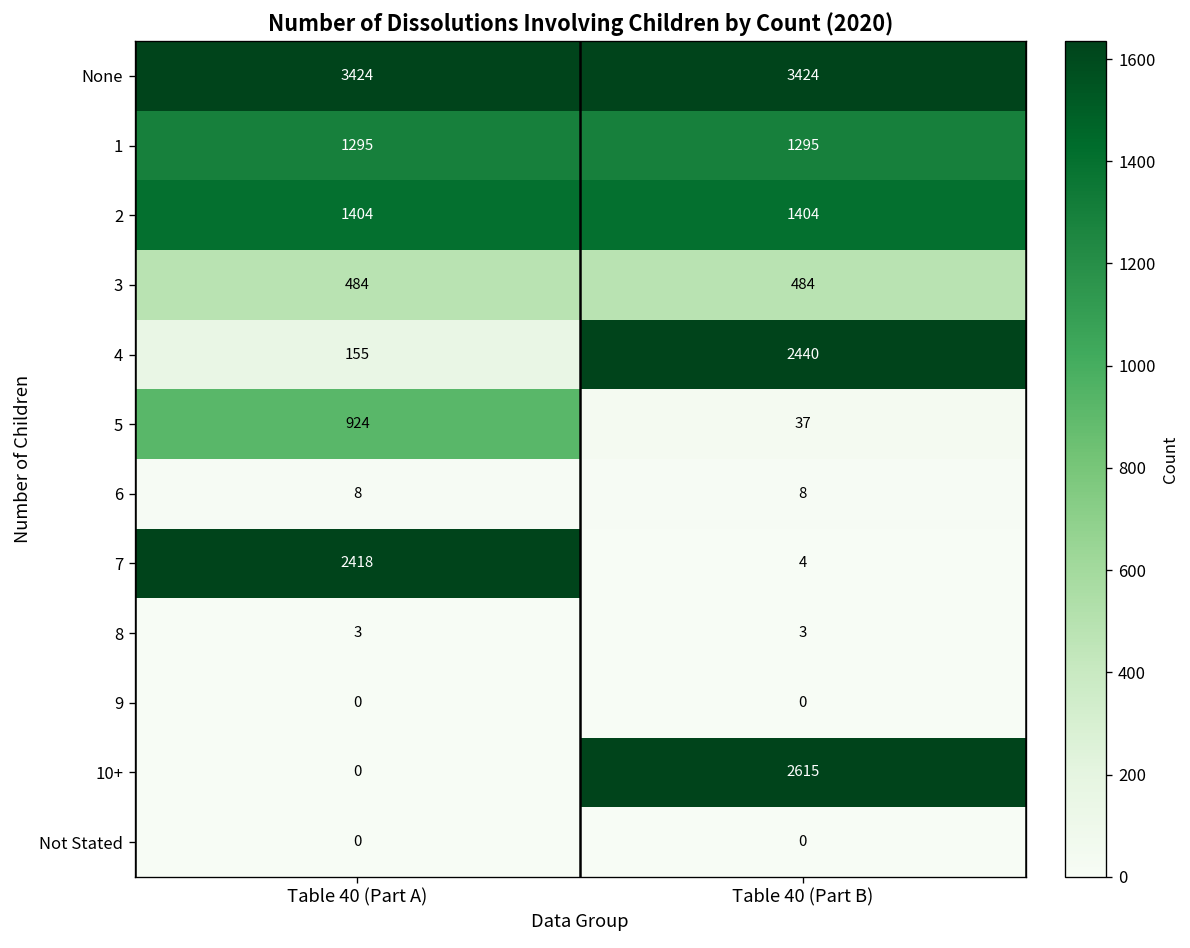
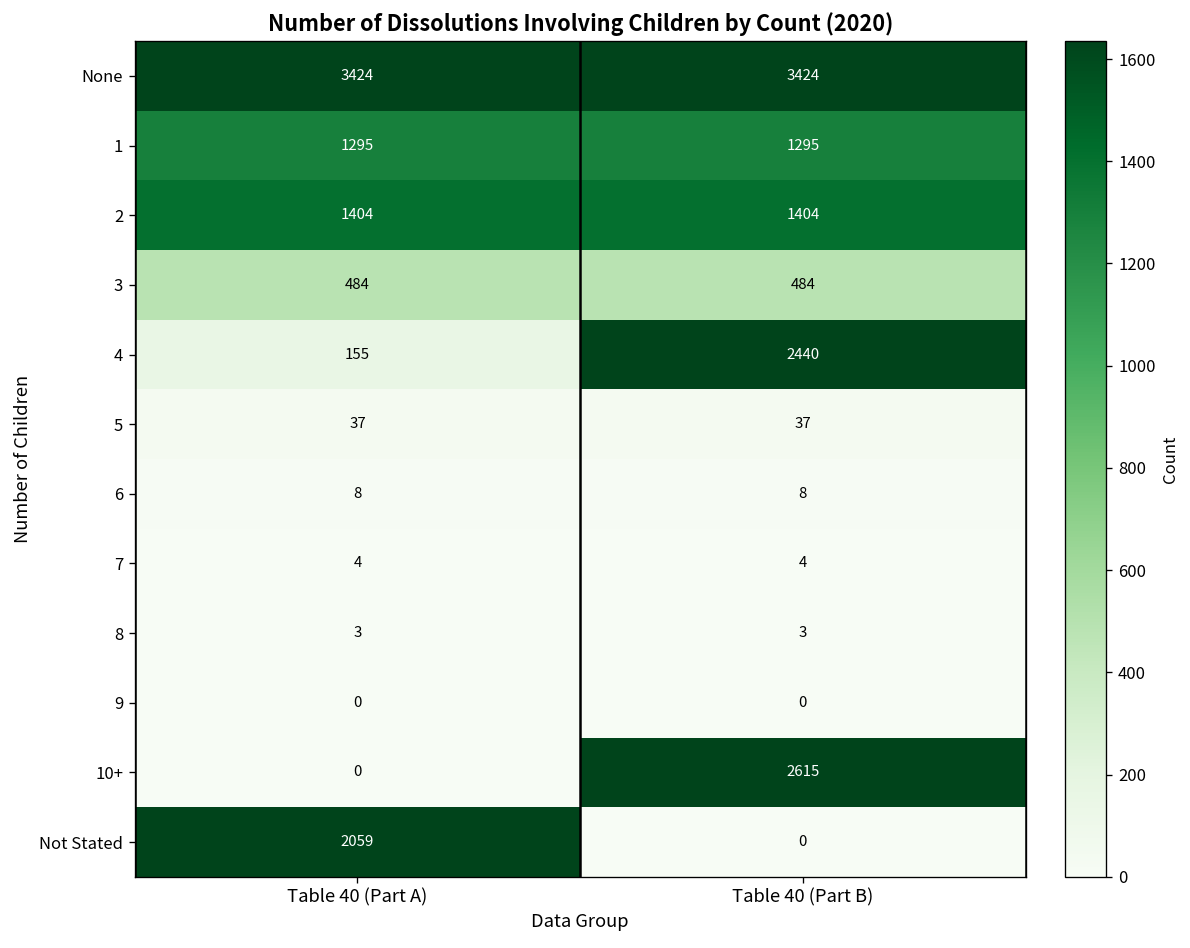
5, Table 40 (Part A): 924 -> 37
7, Table 40 (Part A): 2418 -> 4
Not Stated, Table 40 (Part A): 0 -> 2059
